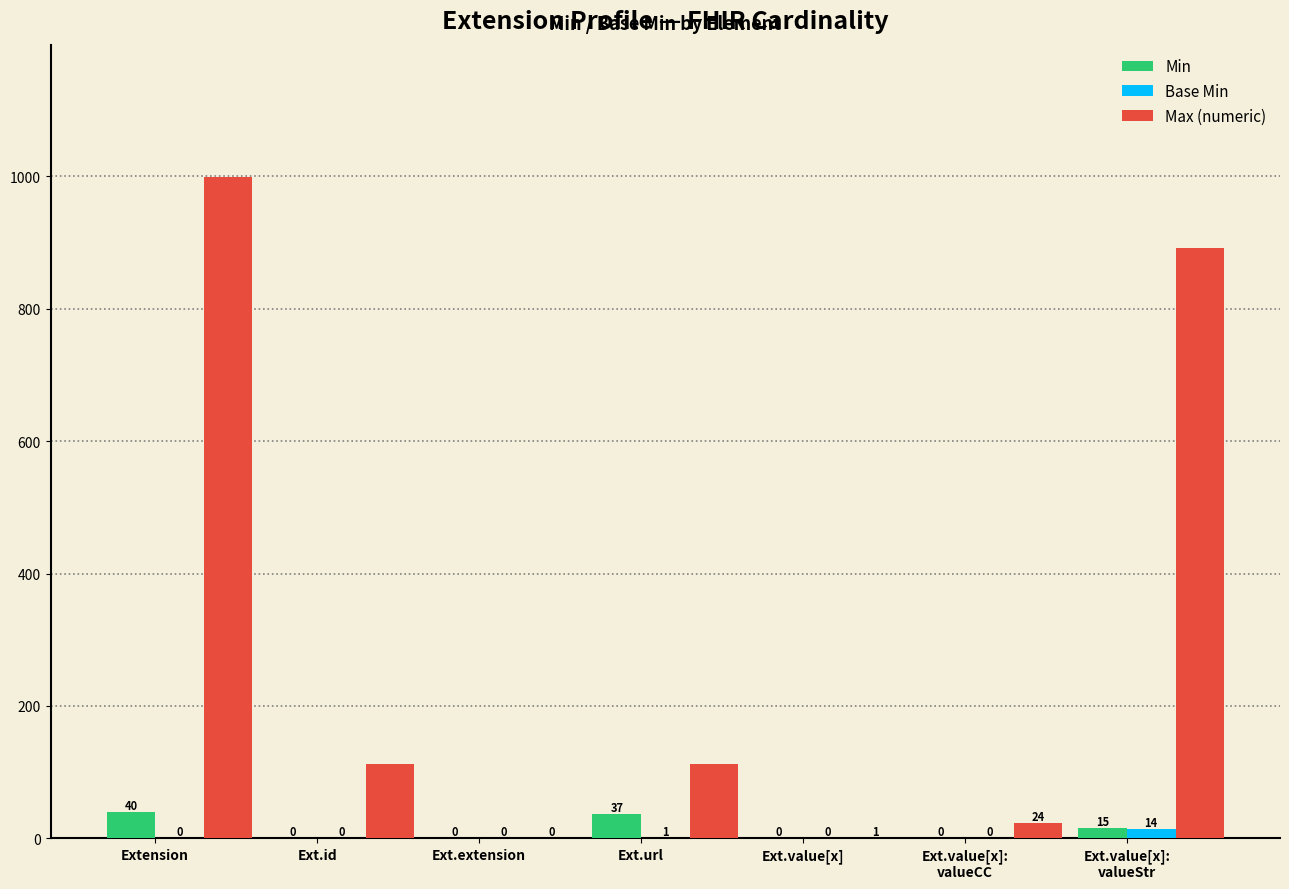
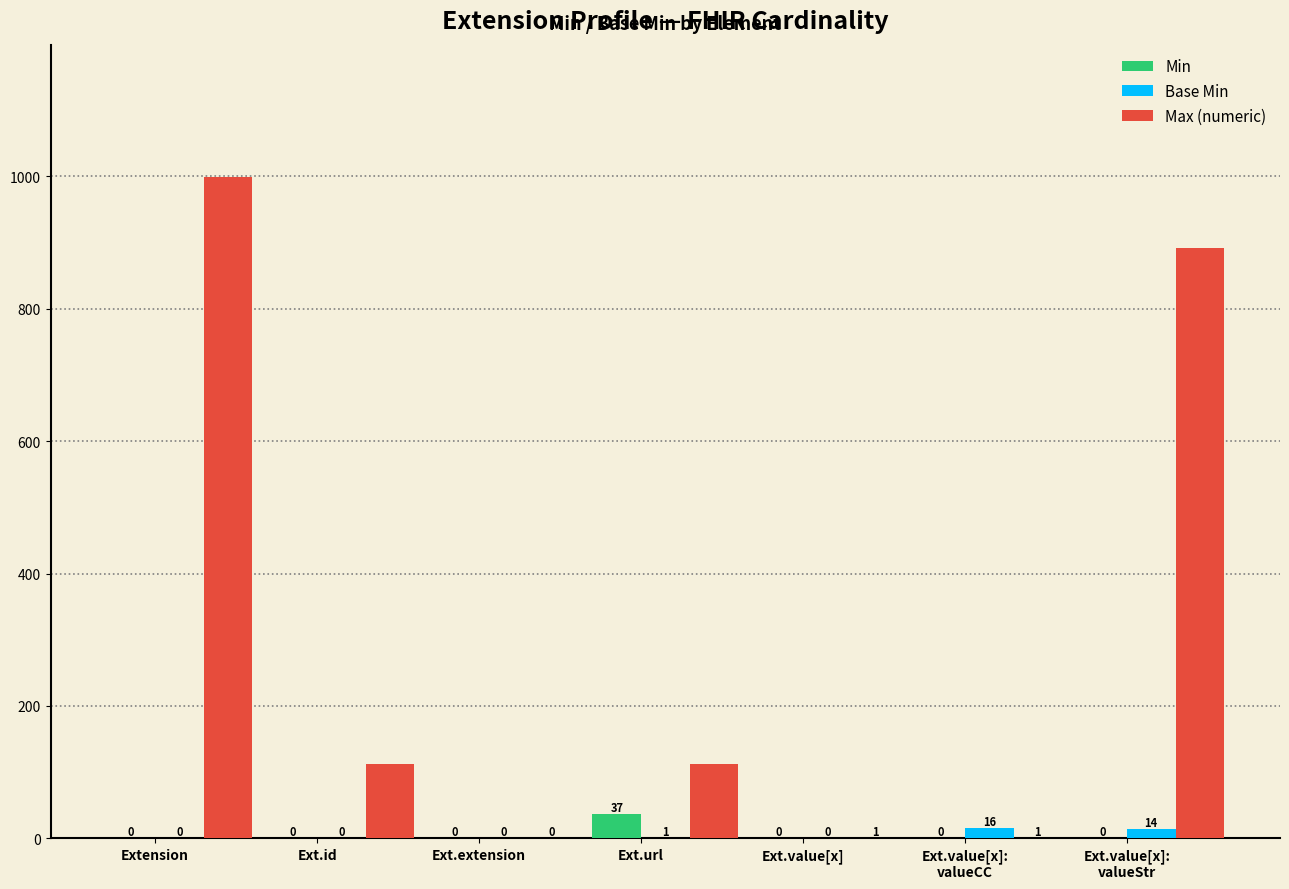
Min, Extension: 40 -> 0
Base Min, Ext.value[x]: valueCC: 0 -> 16
Max (numeric), Ext.value[x]: valueCC: 24 -> 1
Min, Ext.value[x]: valueStr: 15 -> 0
